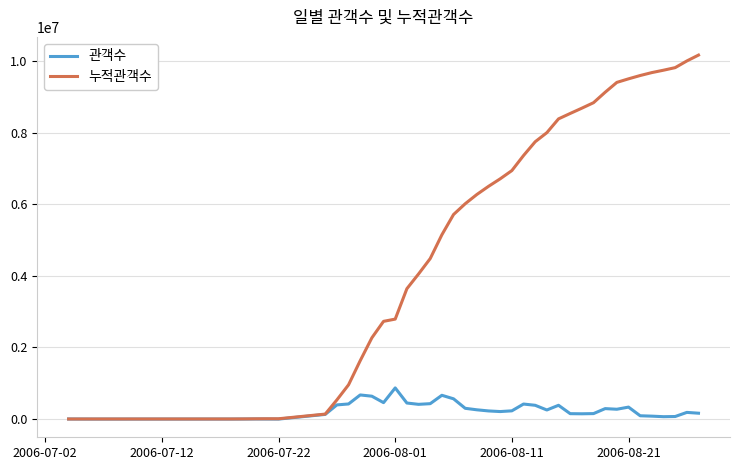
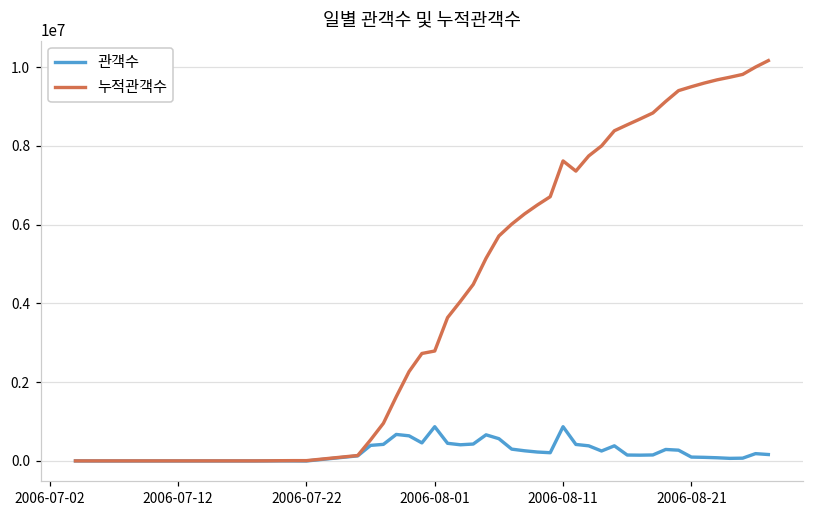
관객수, 2006-08-11: 200000 -> 900000
누적관객수, 2006-08-11: 6900000 -> 7600000
관객수, 2006-08-21: 300000 -> 100000
